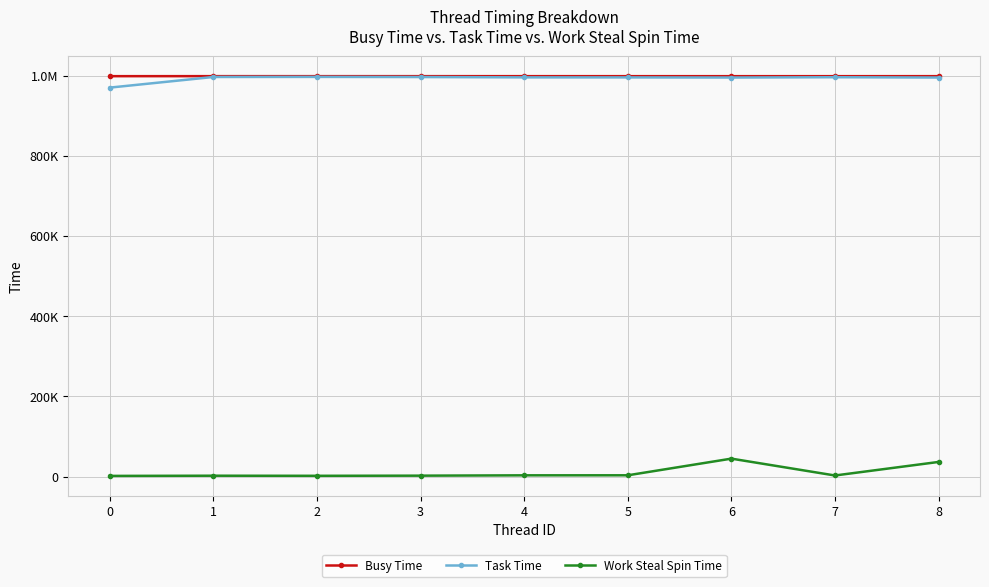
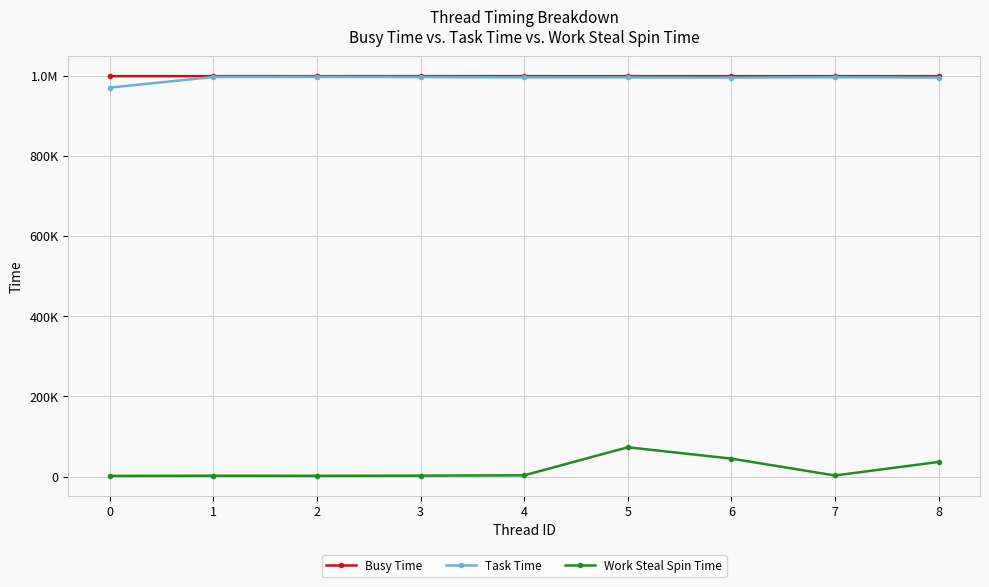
Work Steal Spin Time, 5: 0 -> 70000
